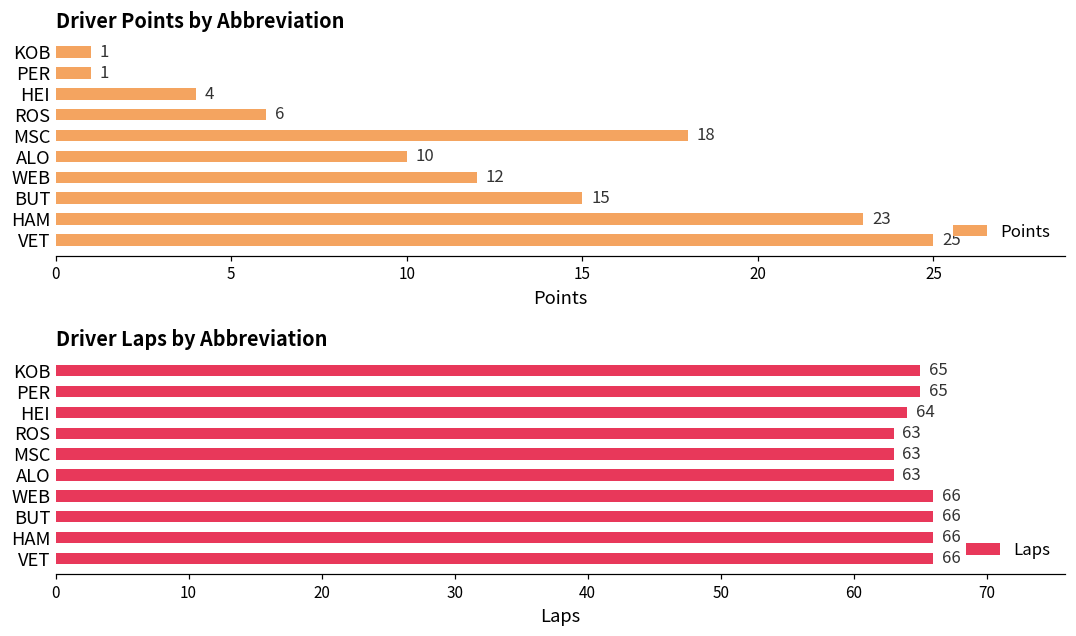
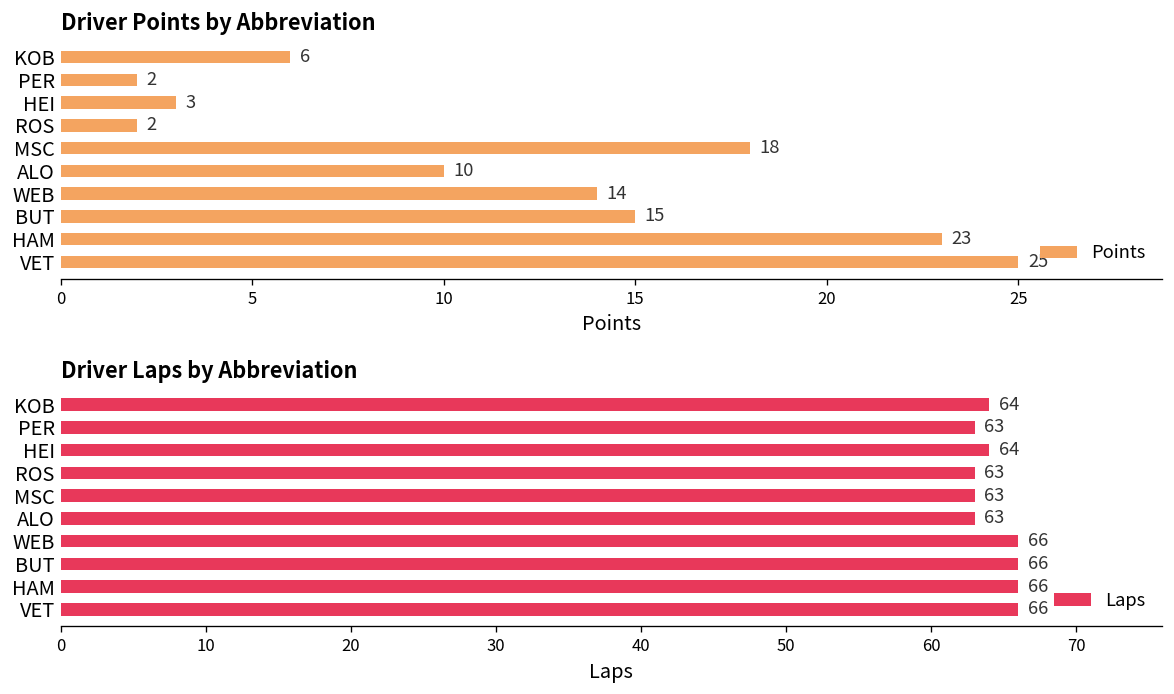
Driver Points by Abbreviation, KOB: 1 -> 6
Driver Points by Abbreviation, PER: 1 -> 2
Driver Points by Abbreviation, HEI: 4 -> 3
Driver Points by Abbreviation, ROS: 6 -> 2
Driver Points by Abbreviation, WEB: 12 -> 14
Driver Laps by Abbreviation, KOB: 65 -> 64
Driver Laps by Abbreviation, PER: 65 -> 63
